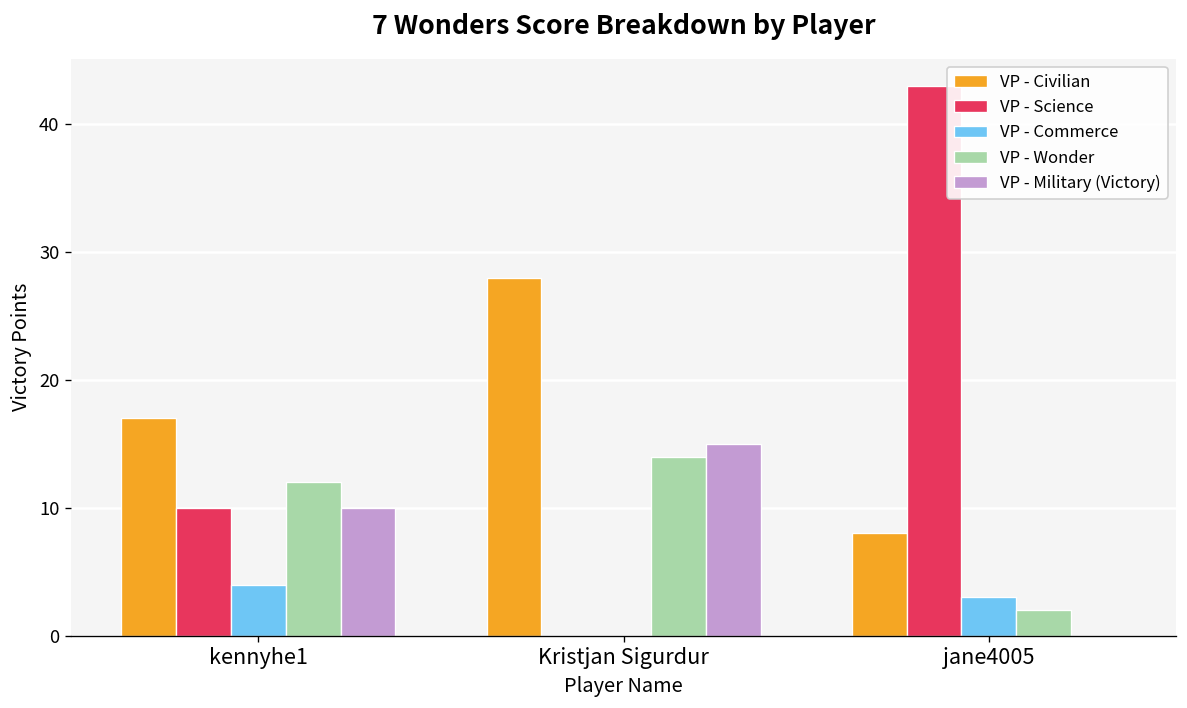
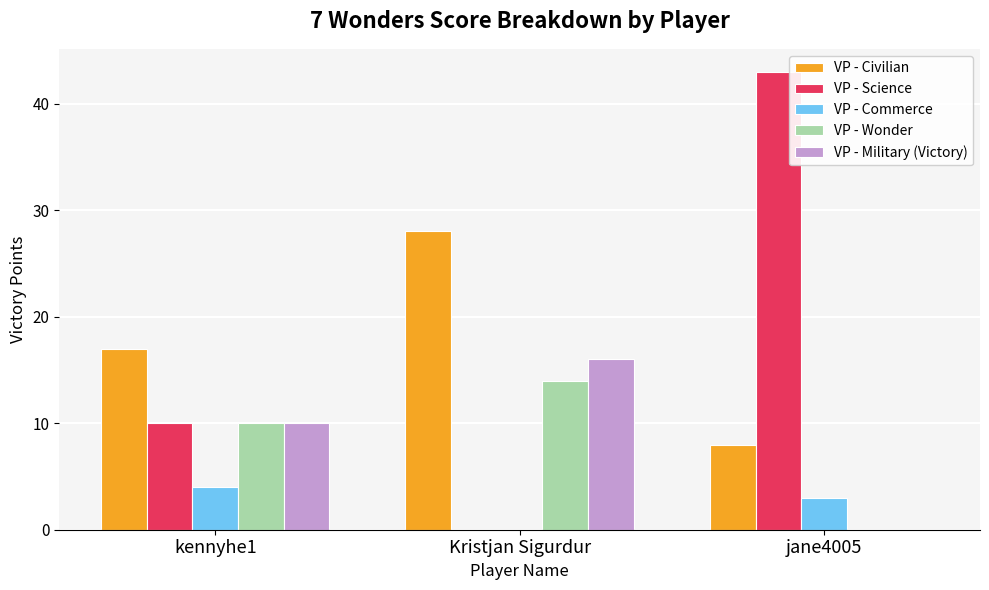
VP - Wonder, kennyhe1: 12 -> 10
VP - Military (Victory), Kristjan Sigurdur: 15 -> 16
VP - Wonder, jane4005: 2 -> 0
